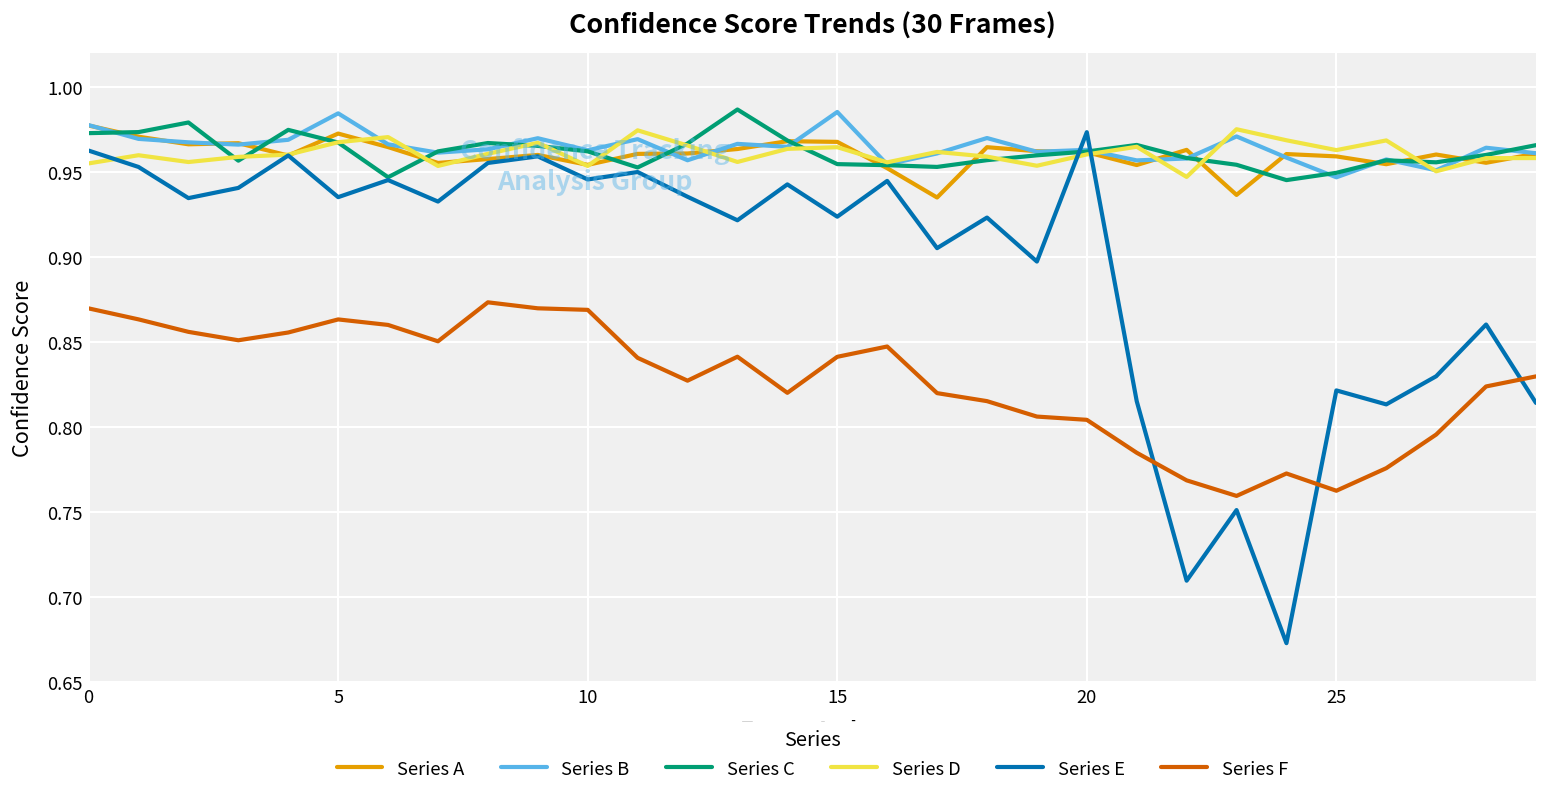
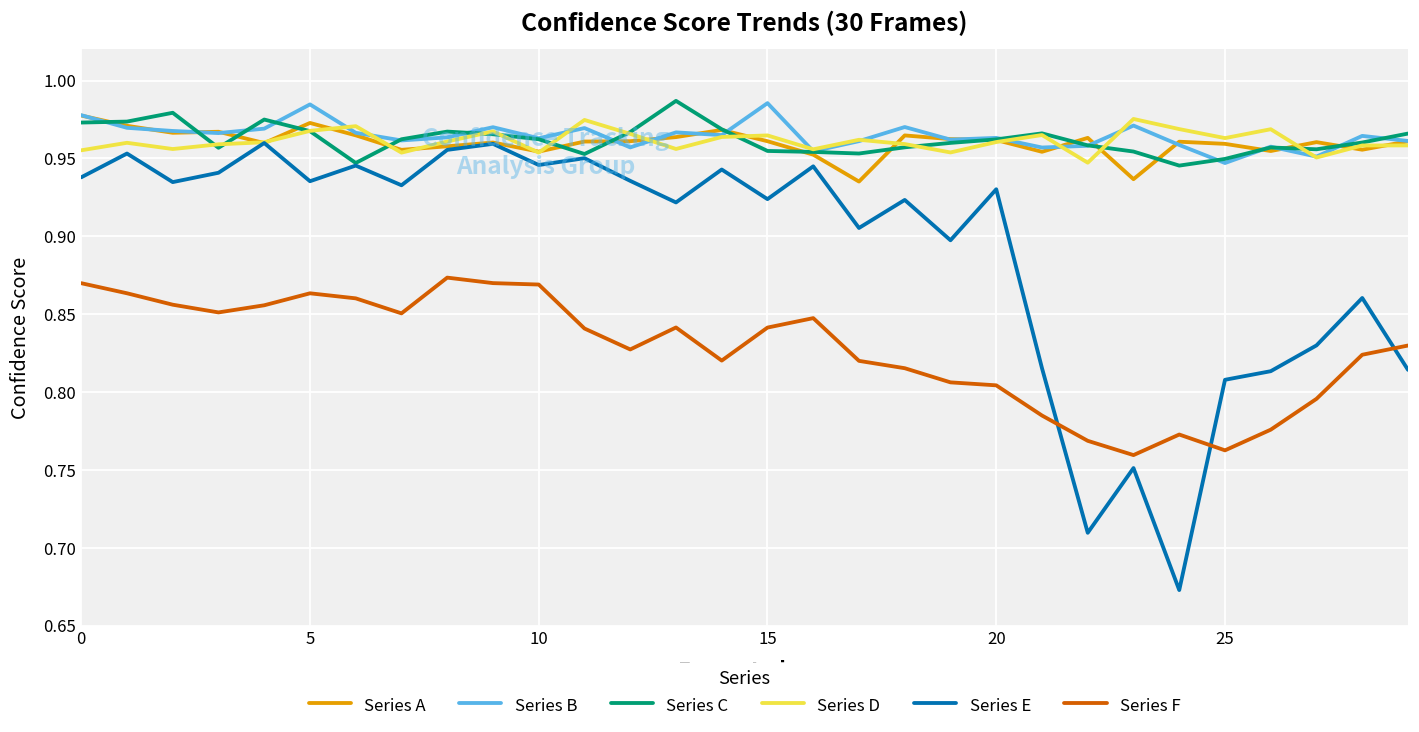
Series E, 0: 0.963 -> 0.938
Series A, 15: 0.968 -> 0.961
Series E, 20: 0.974 -> 0.930
Series E, 25: 0.822 -> 0.808
